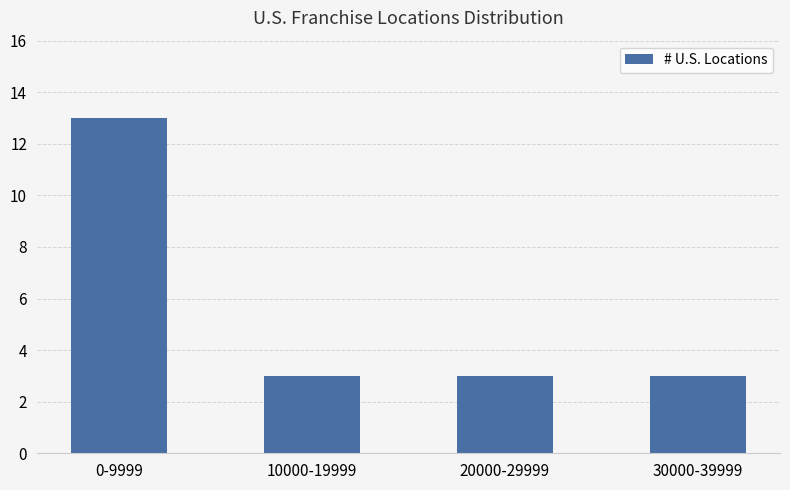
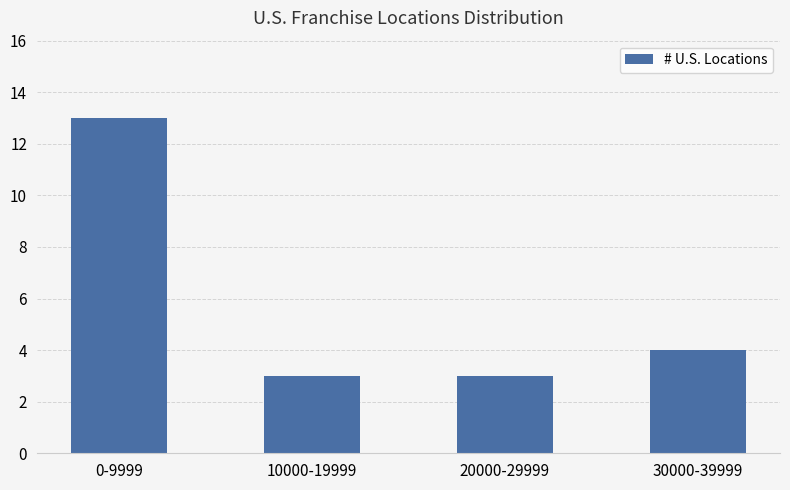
30000-39999: 3 -> 4
